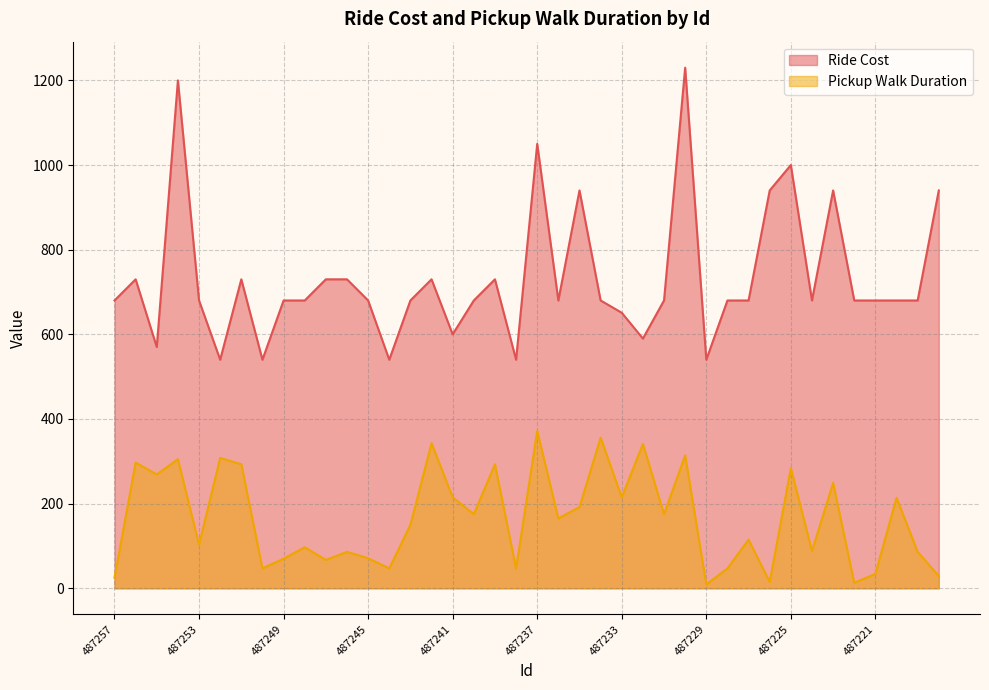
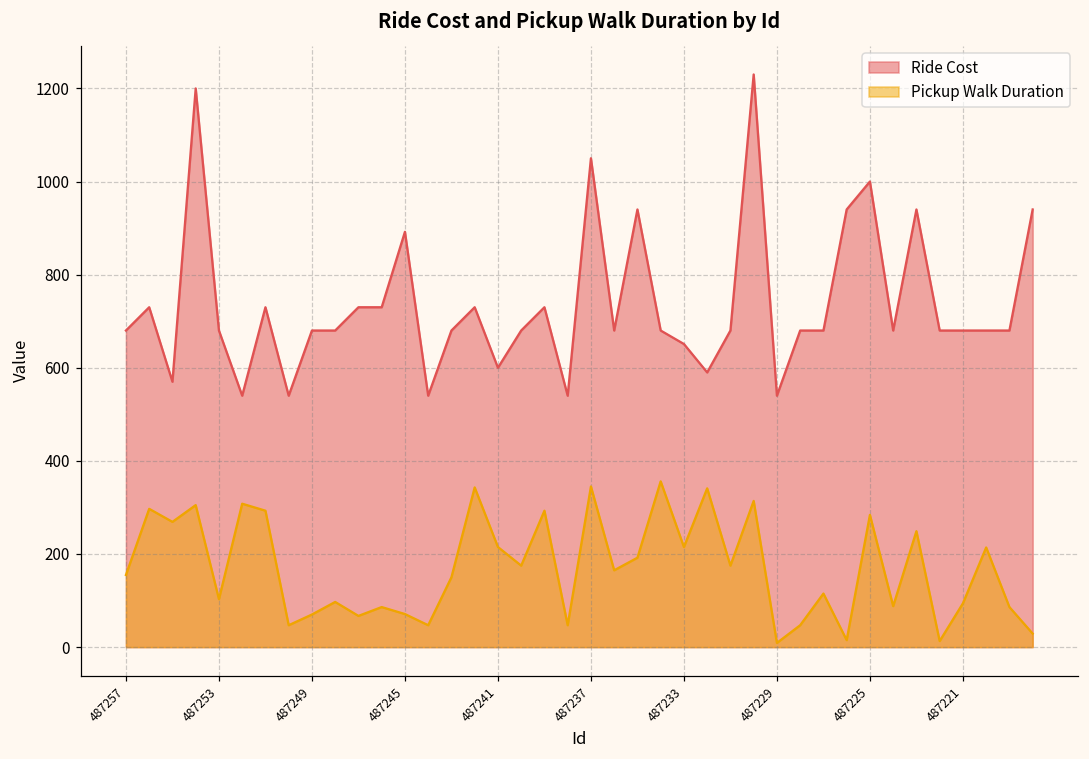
Pickup Walk Duration, 487257: 30 -> 160
Ride Cost, 487245: 680 -> 890
Pickup Walk Duration, 487237: 370 -> 350
Pickup Walk Duration, 487221: 30 -> 90
